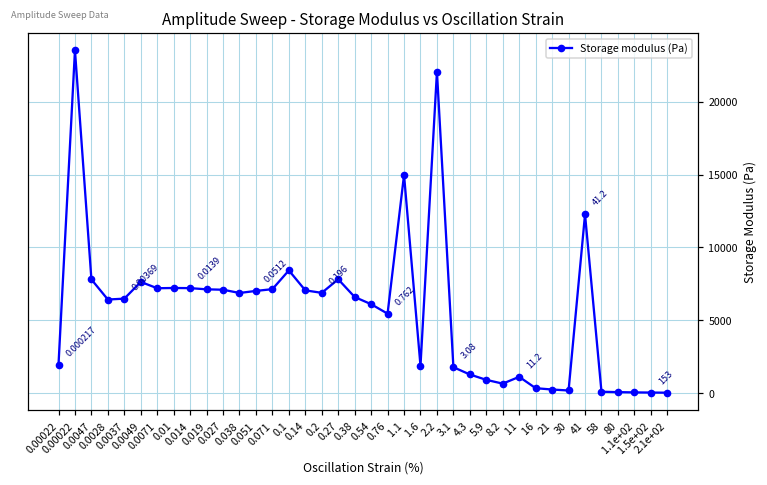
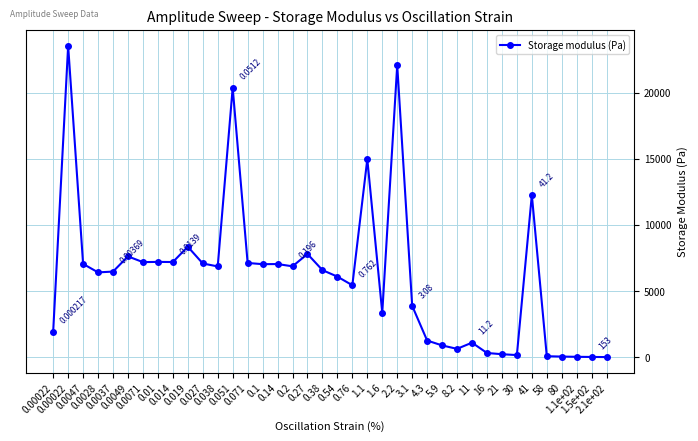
0.0047: 7800 -> 7100
0.019: 7100 -> 8400
0.051: 7000 -> 20400
0.1: 8400 -> 7000
1.6: 1900 -> 3400
3.1: 1800 -> 3900
